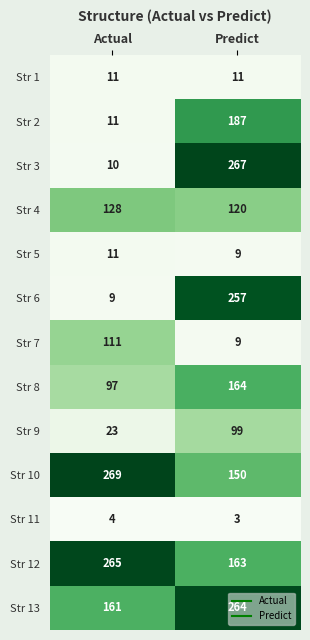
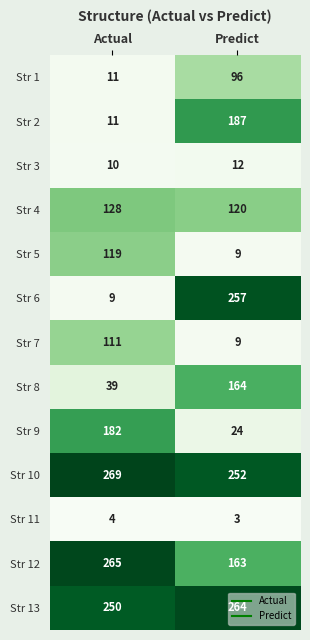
Str 1, Predict: 11 -> 96
Str 3, Predict: 267 -> 12
Str 5, Actual: 11 -> 119
Str 8, Actual: 97 -> 39
Str 9, Actual: 23 -> 182
Str 9, Predict: 99 -> 24
Str 10, Predict: 150 -> 252
Str 13, Actual: 161 -> 250
